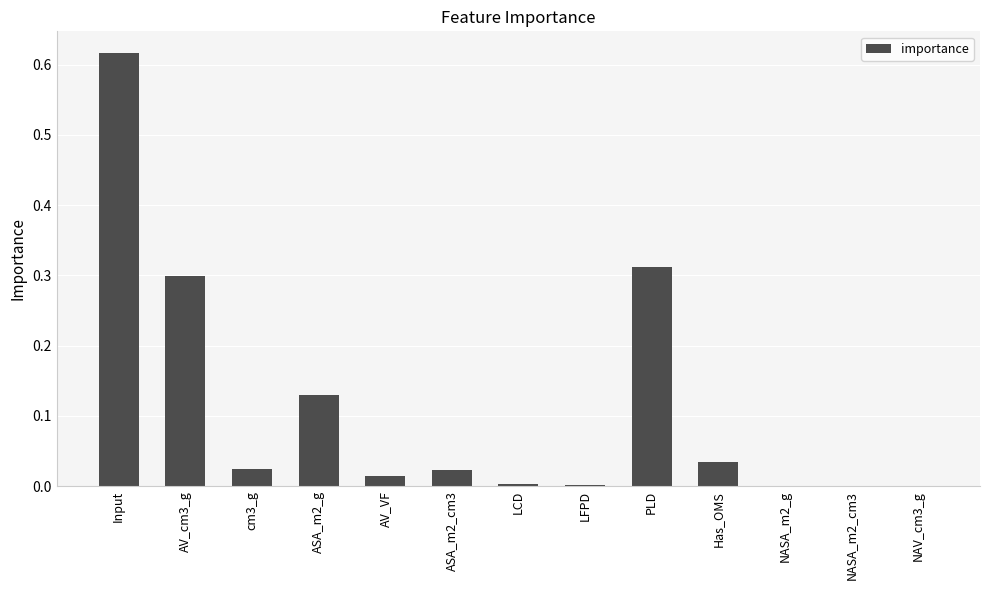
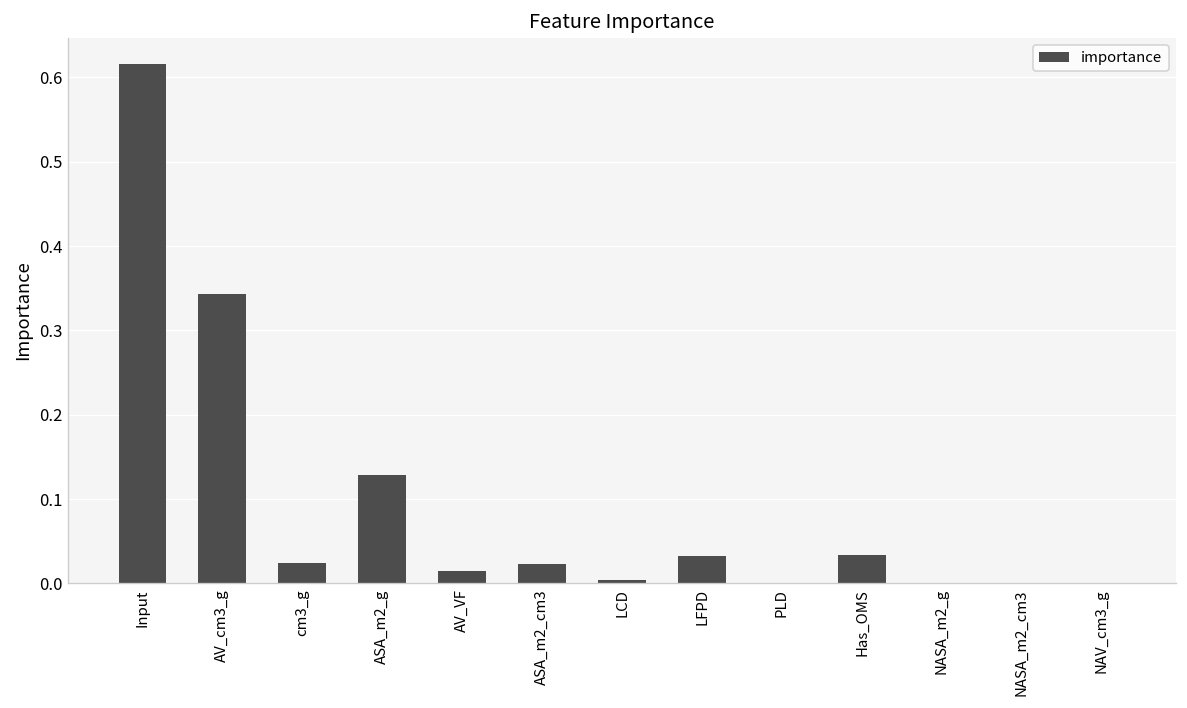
AV_cm3_g: 0.30 -> 0.34
LFPD: 0.00 -> 0.03
PLD: 0.31 -> 0.00
